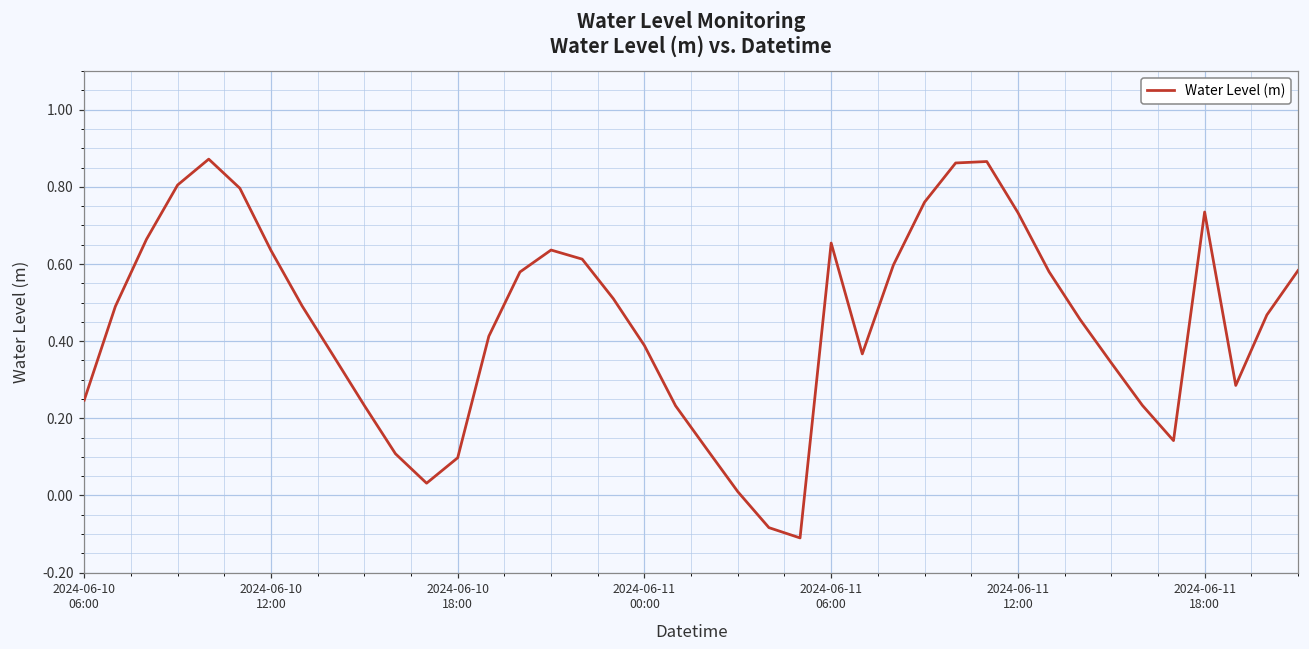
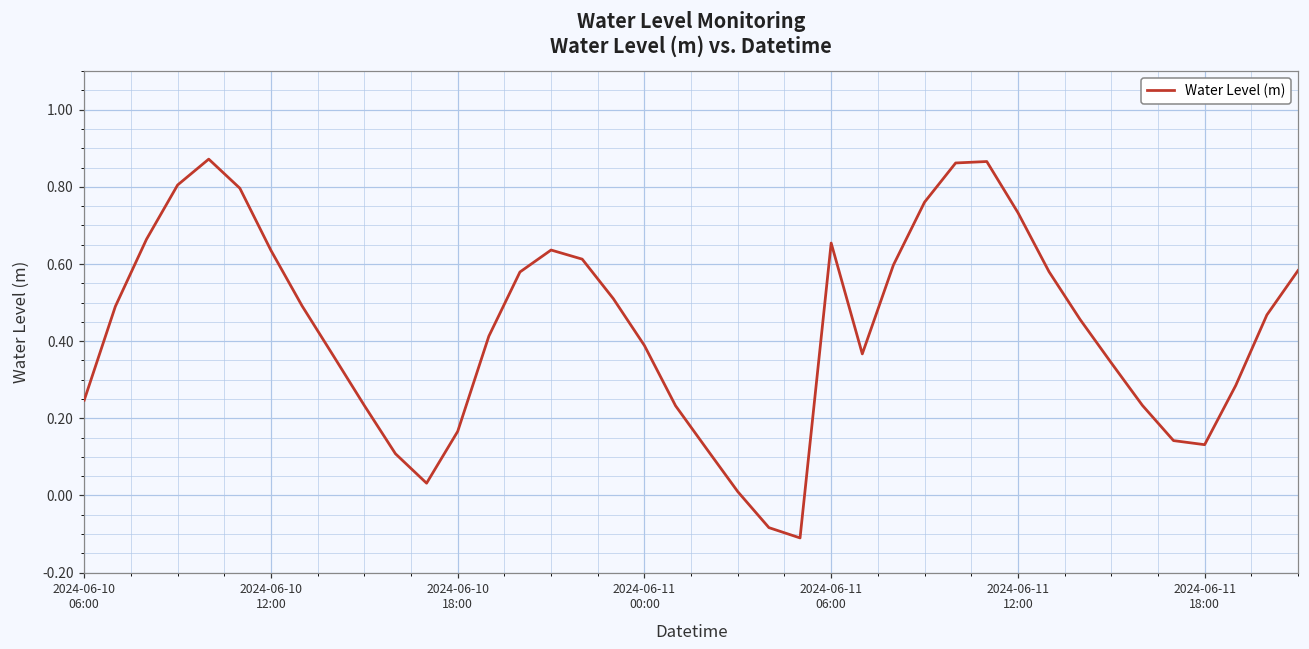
2024-06-10 18:00: 0.10 -> 0.17
2024-06-11 18:00: 0.73 -> 0.13
